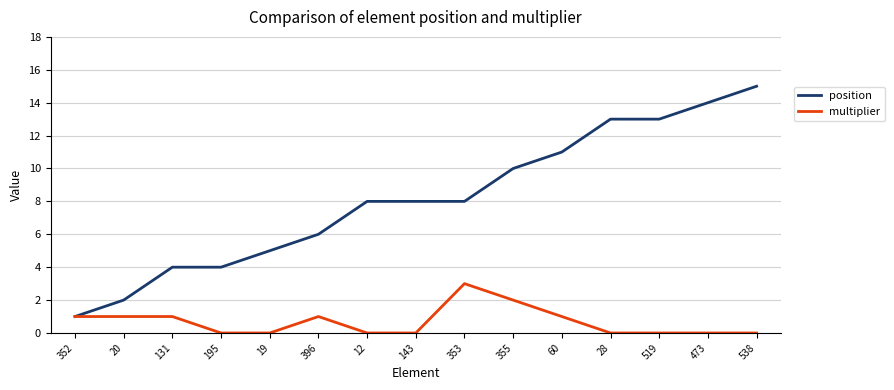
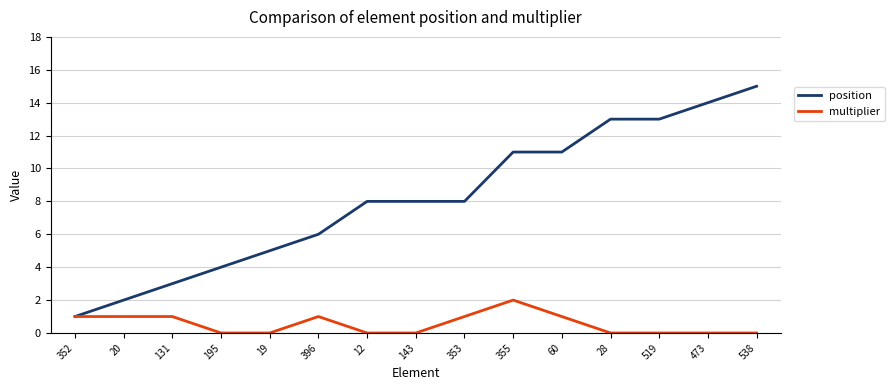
position, 131: 4 -> 3
multiplier, 353: 3 -> 1
position, 355: 10 -> 11
